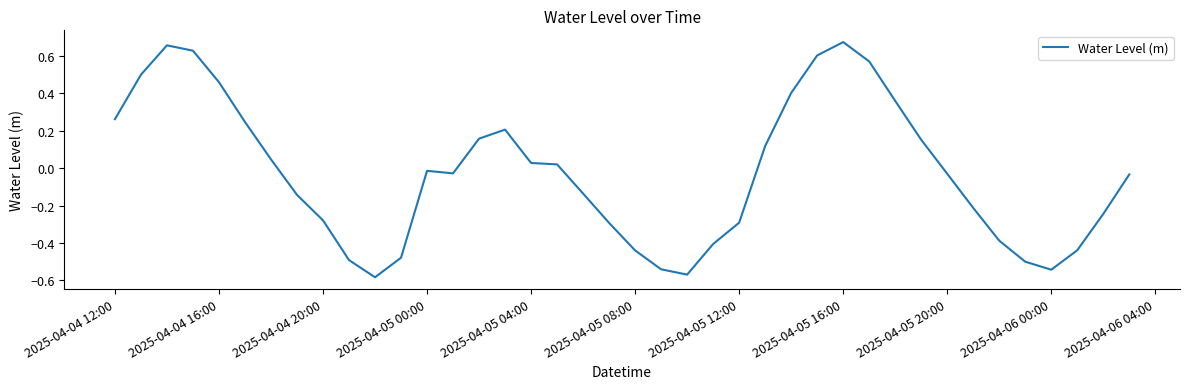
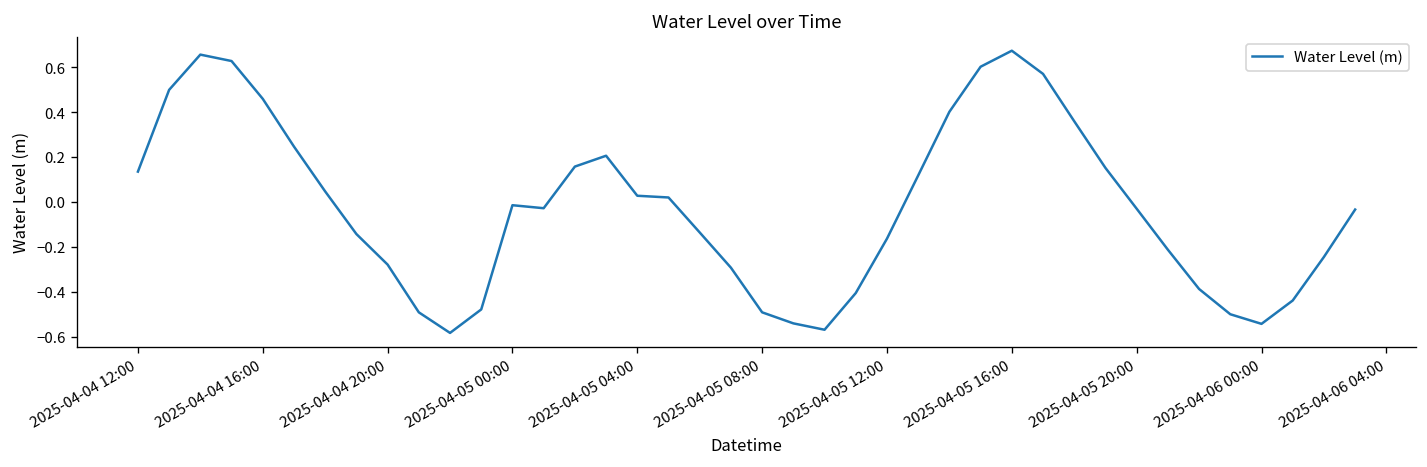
2025-04-04 12:00: 0.26 -> 0.13
2025-04-05 08:00: -0.44 -> -0.49
2025-04-05 12:00: -0.29 -> -0.16
